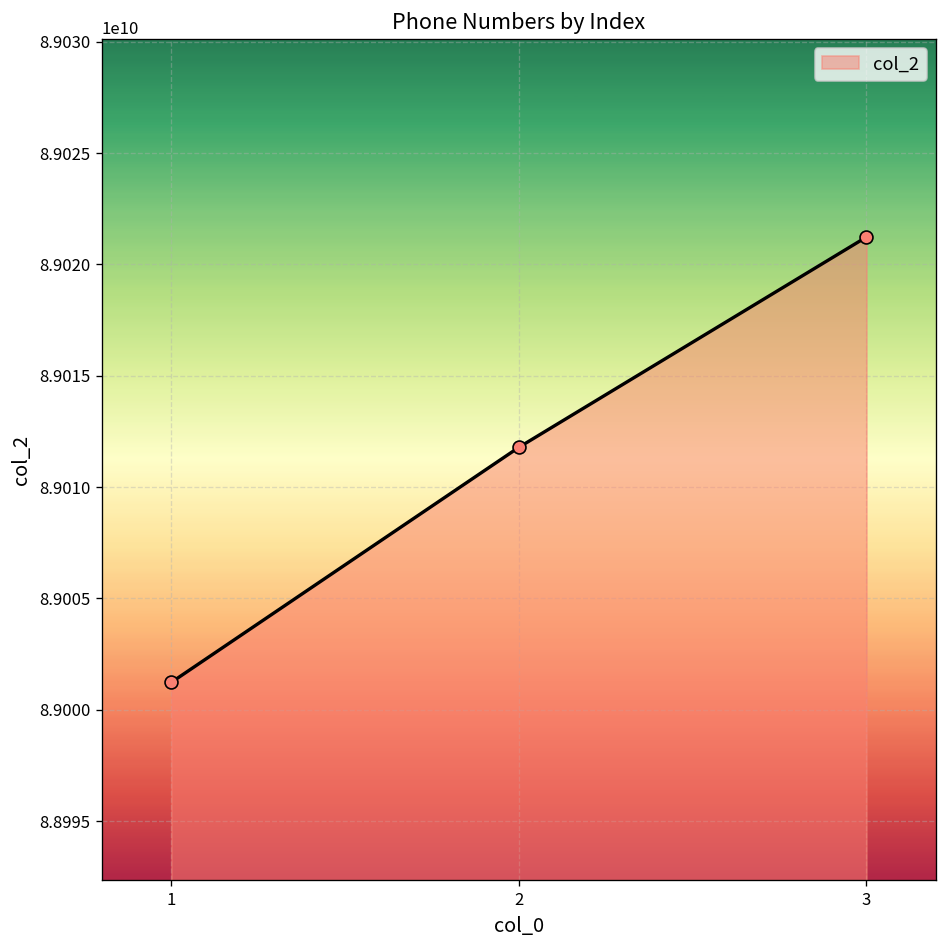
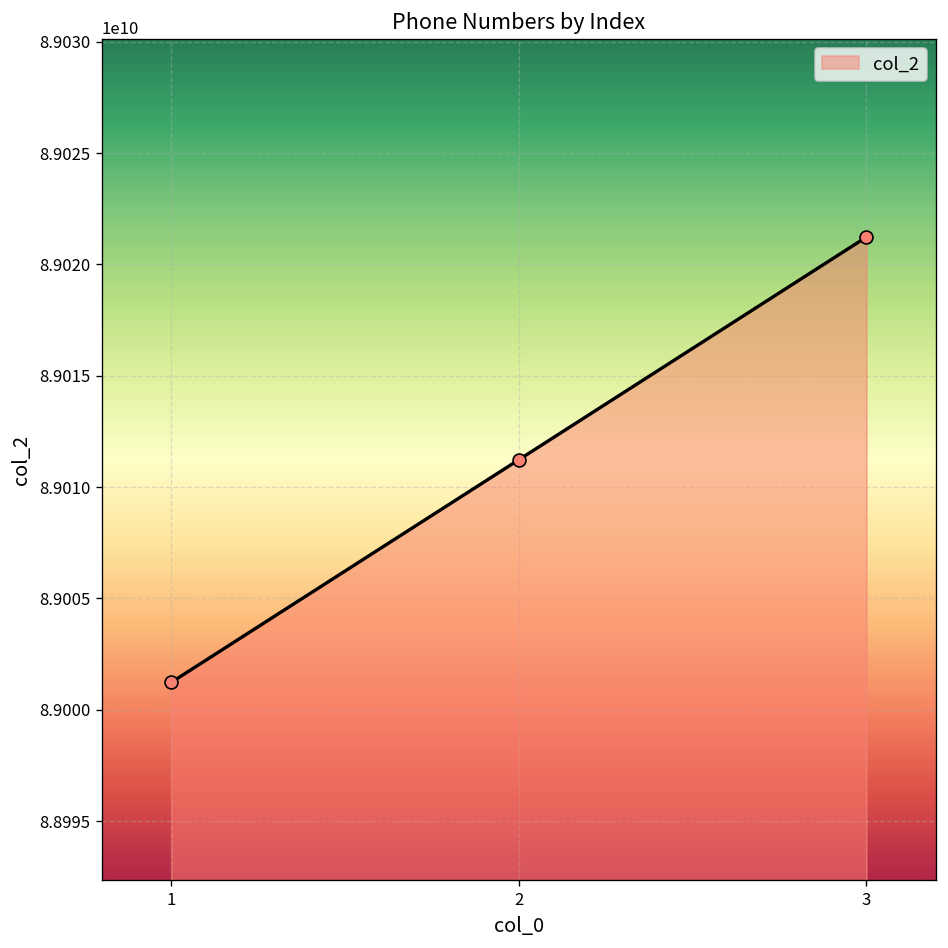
2: 89011800000 -> 89011200000
